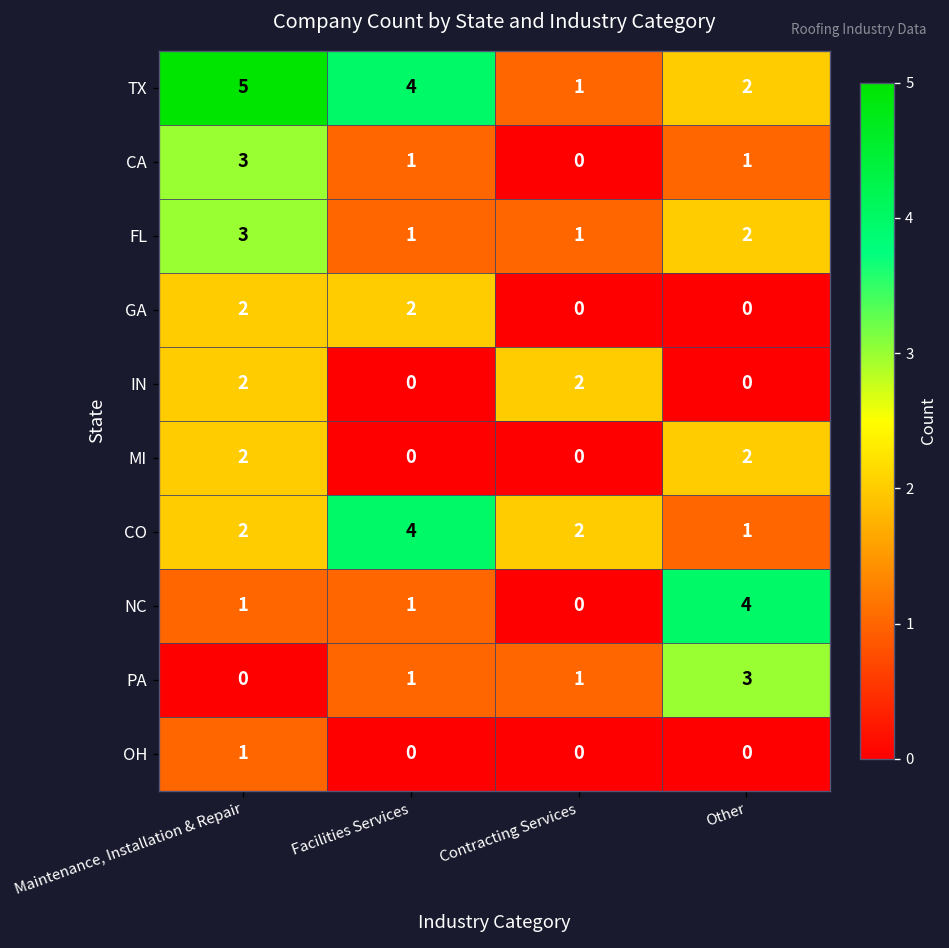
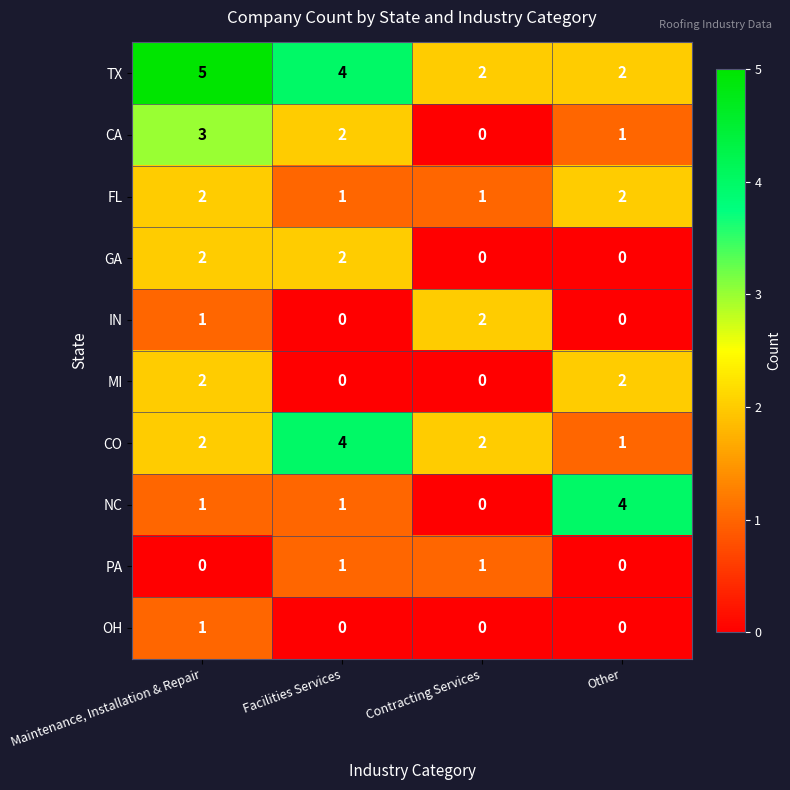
TX, Contracting Services: 1 -> 2
CA, Facilities Services: 1 -> 2
FL, Maintenance, Installation & Repair: 3 -> 2
IN, Maintenance, Installation & Repair: 2 -> 1
PA, Other: 3 -> 0
